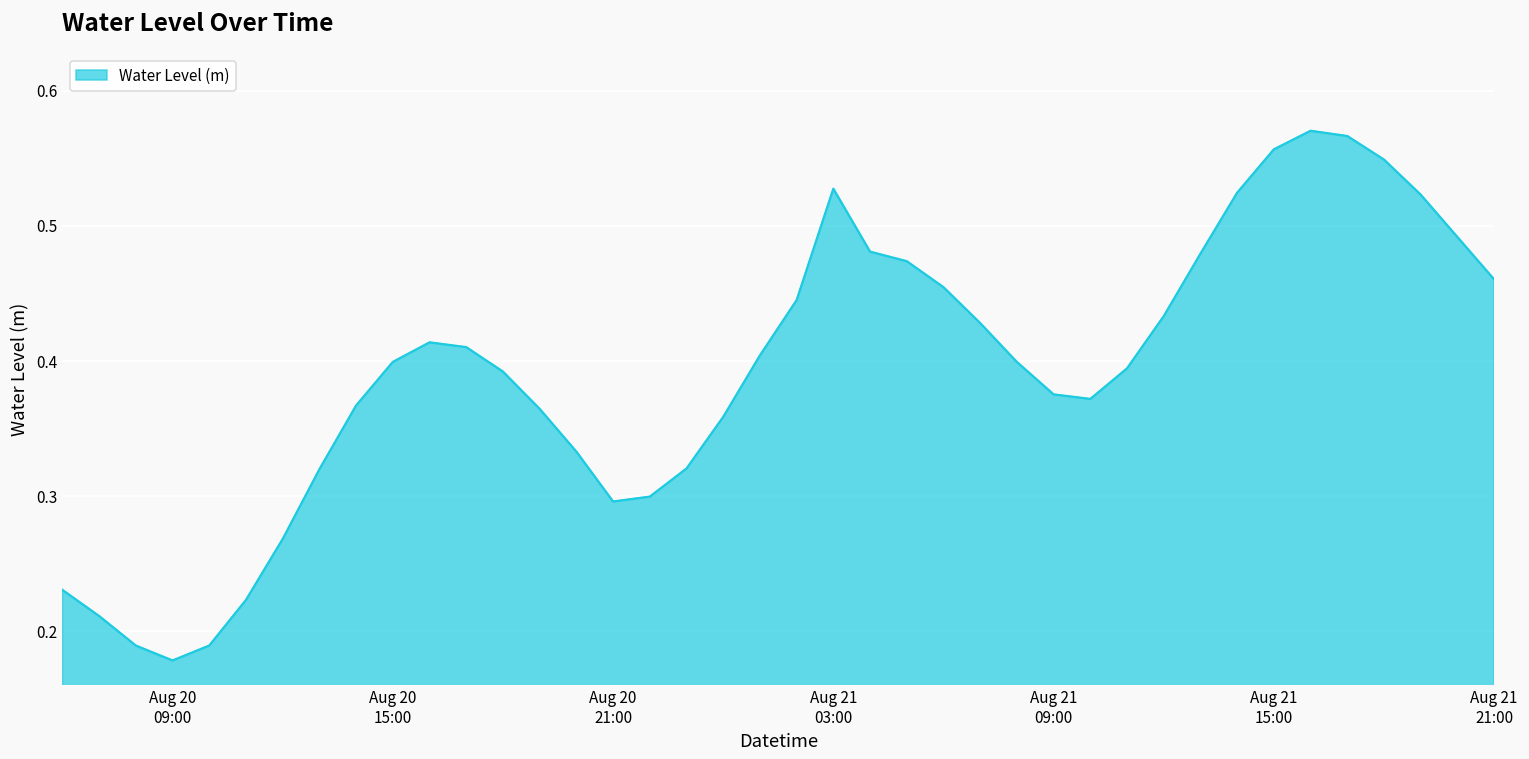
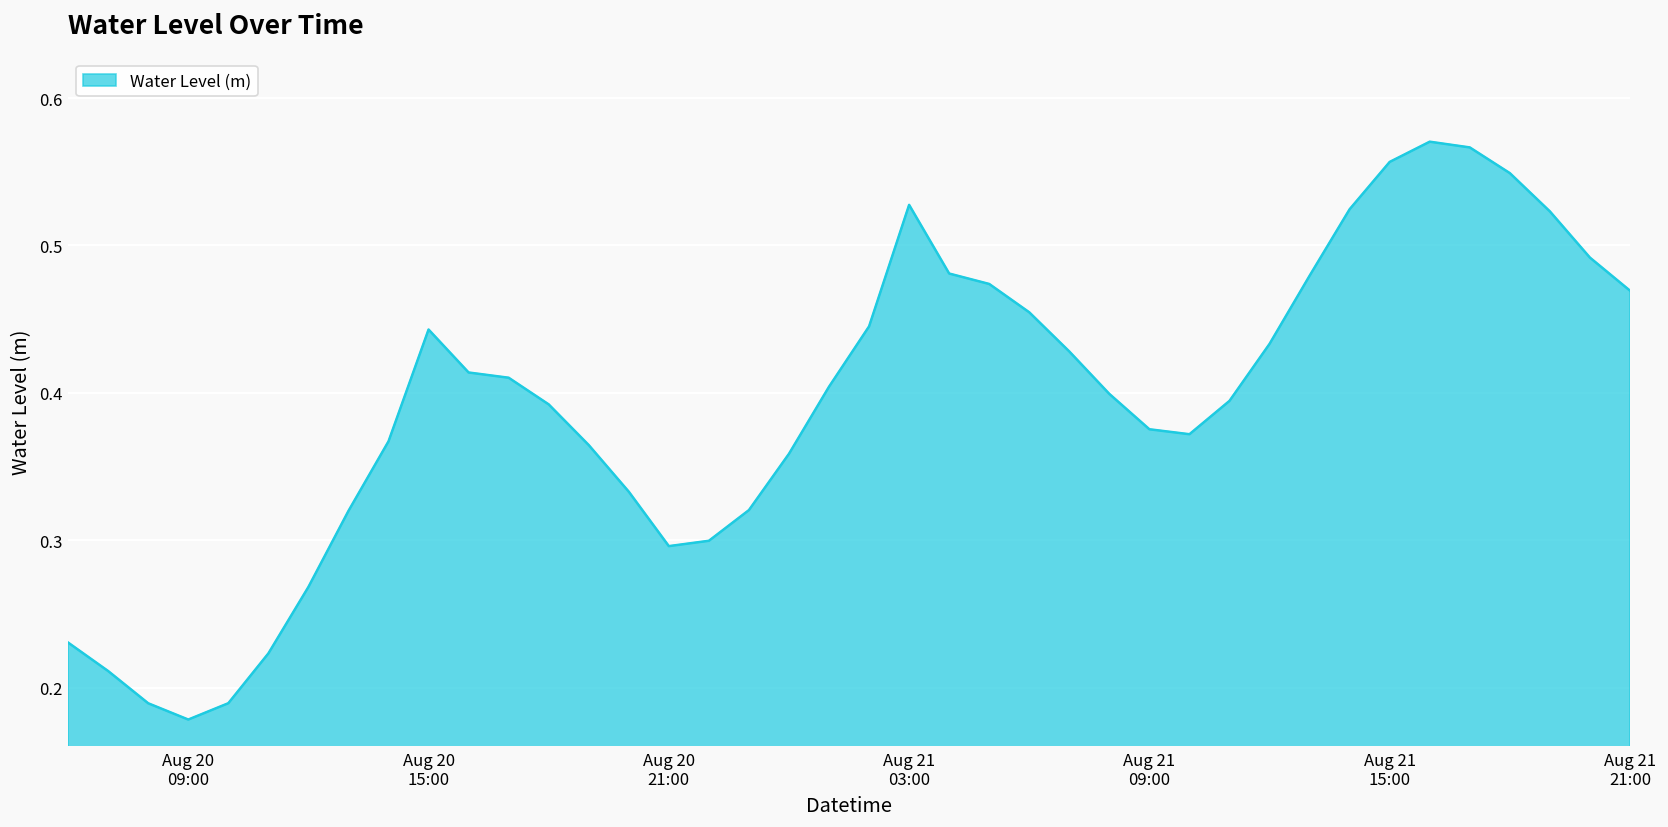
Aug 20 15:00: 0.399 -> 0.443
Aug 21 21:00: 0.460 -> 0.469
